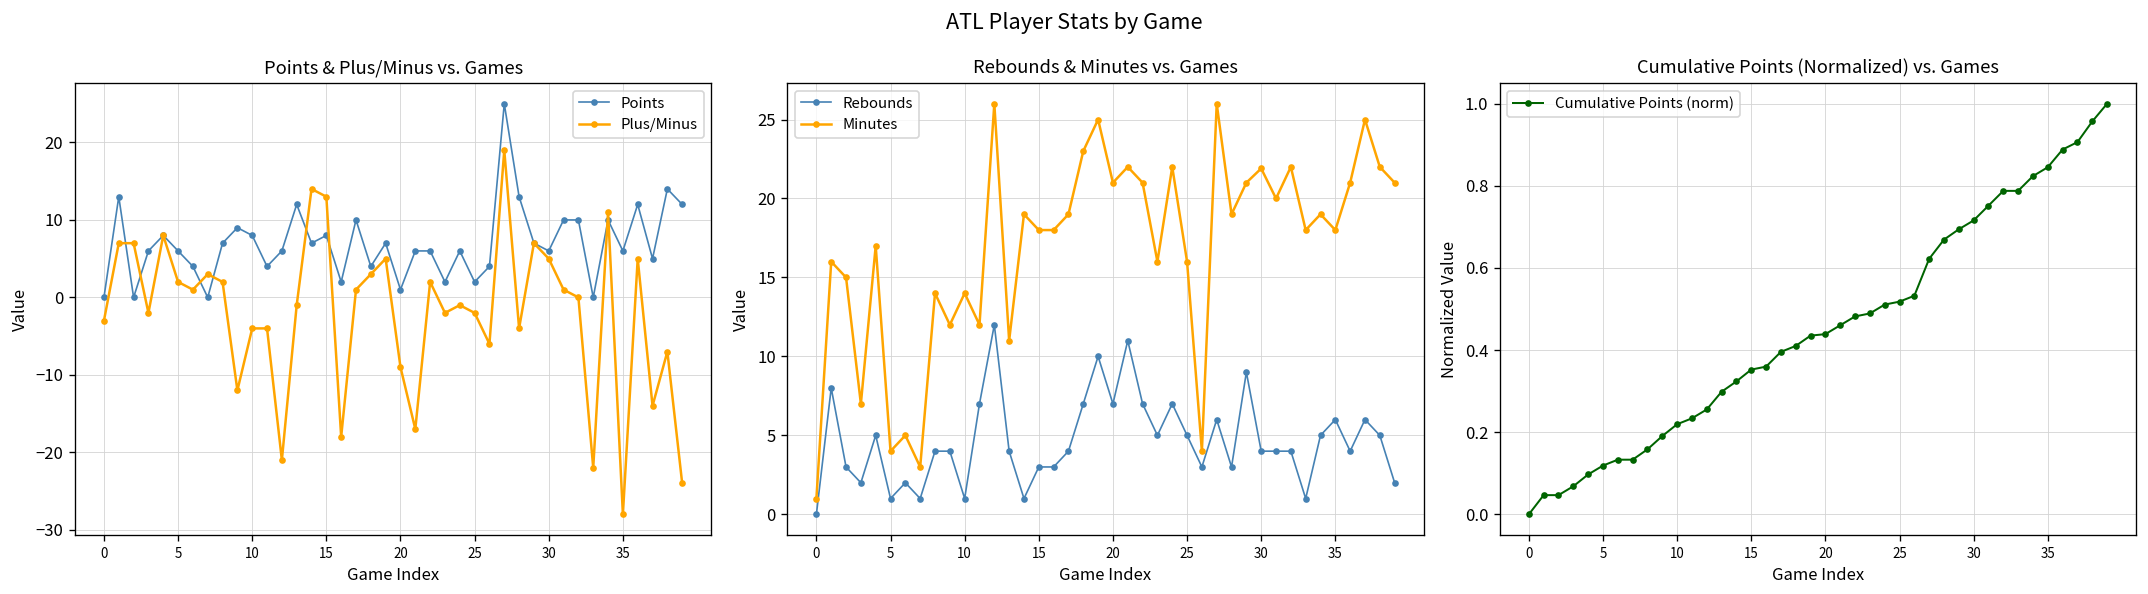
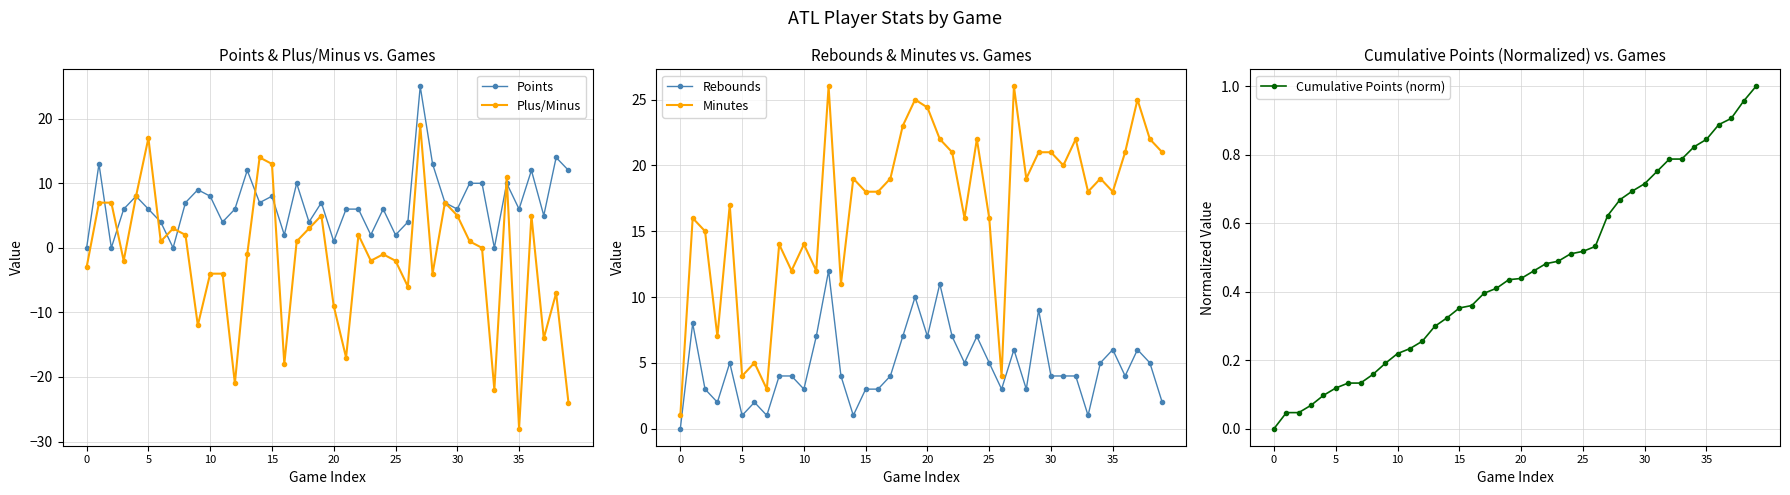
Points & Plus/Minus vs. Games, Plus/Minus, 5: 2 -> 17
Rebounds & Minutes vs. Games, Rebounds, 10: 1 -> 3
Rebounds & Minutes vs. Games, Minutes, 20: 21.0 -> 24.4
Rebounds & Minutes vs. Games, Minutes, 30: 21.9 -> 21.0
